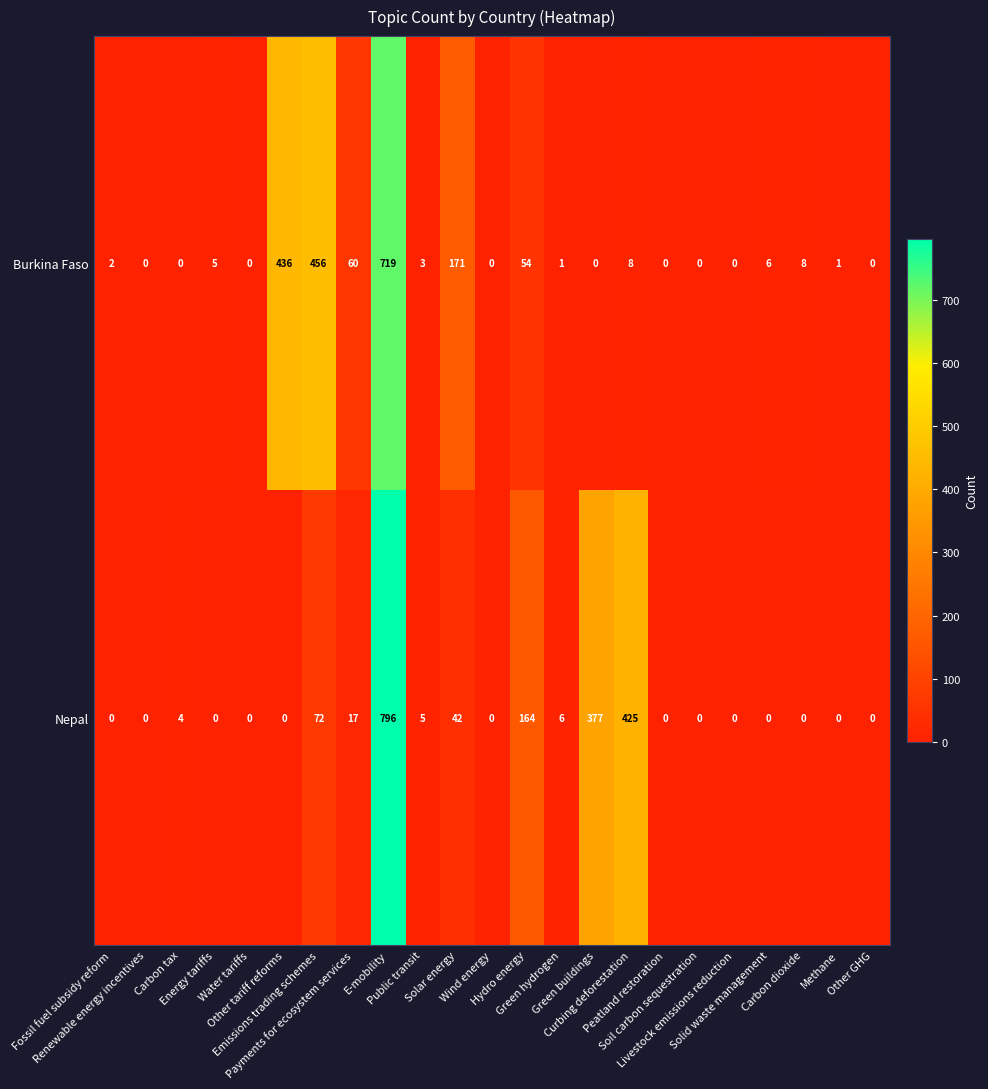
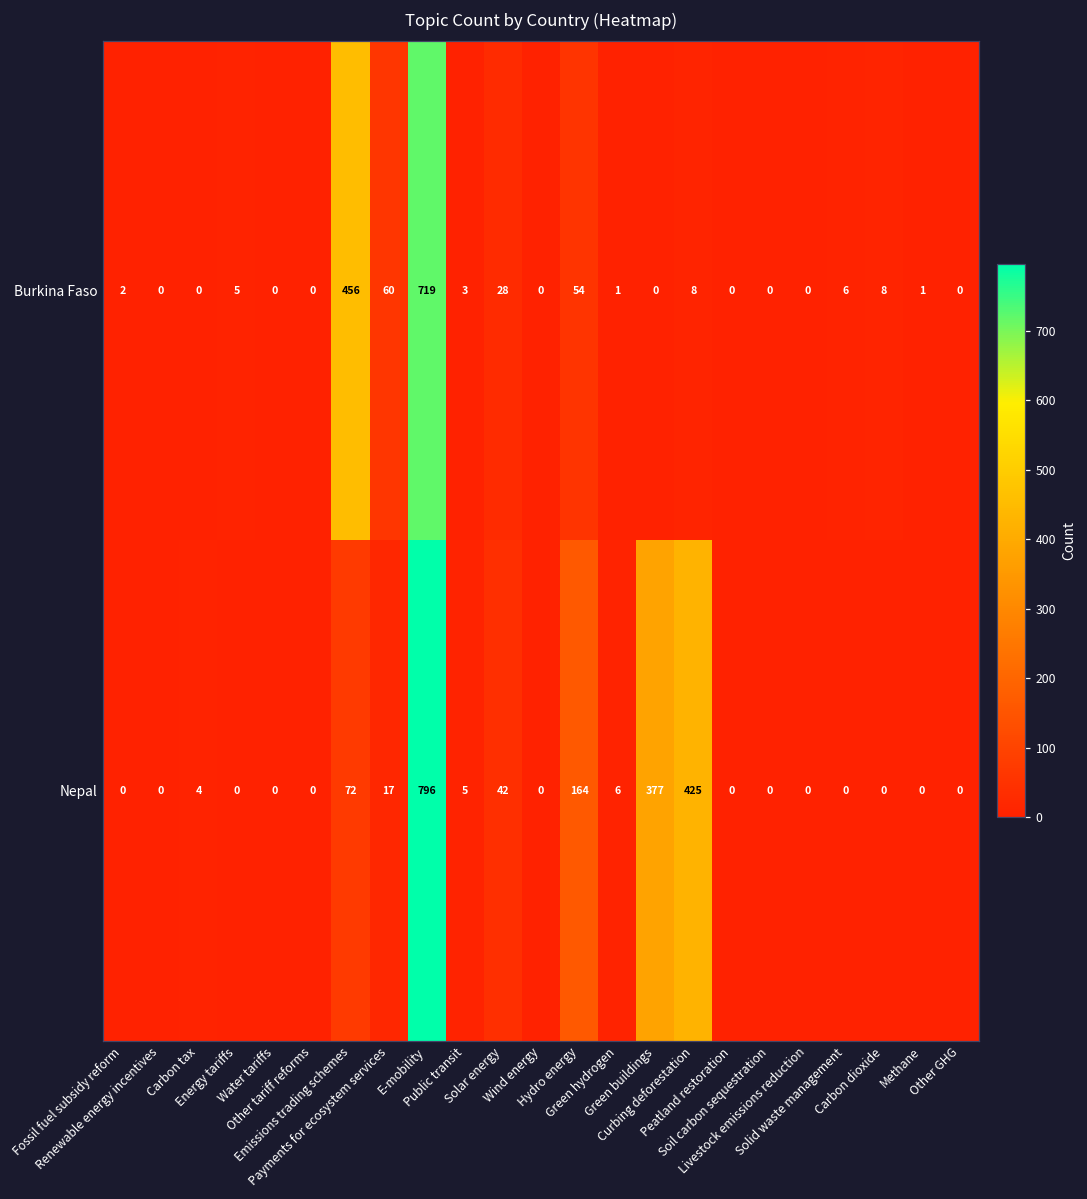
Burkina Faso, Other tariff reforms: 436 -> 0
Burkina Faso, Solar energy: 171 -> 28
